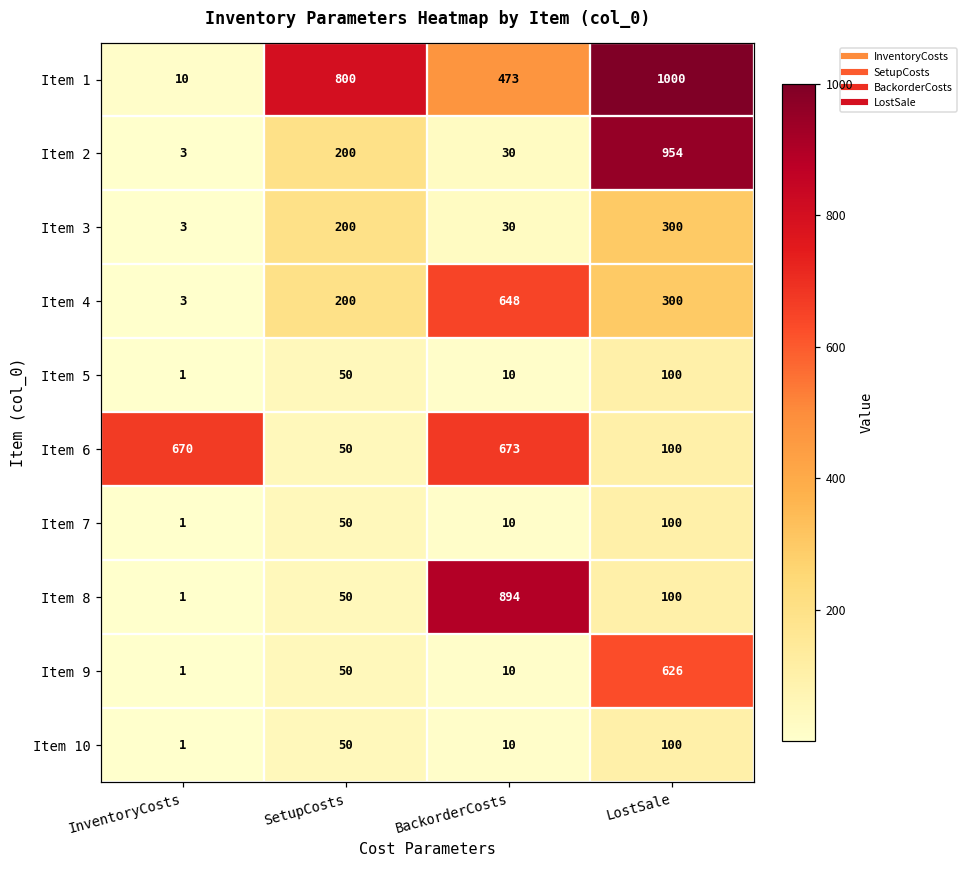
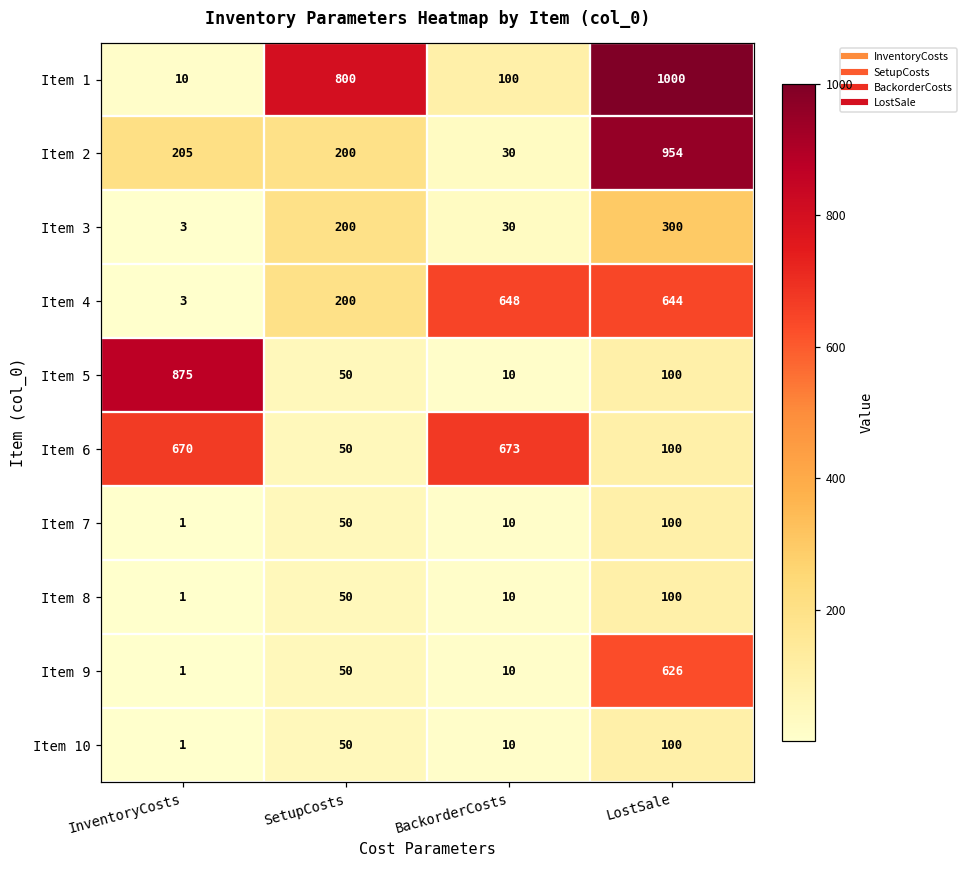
Item 1, BackorderCosts: 473 -> 100
Item 2, InventoryCosts: 3 -> 205
Item 4, LostSale: 300 -> 644
Item 5, InventoryCosts: 1 -> 875
Item 8, BackorderCosts: 894 -> 10
